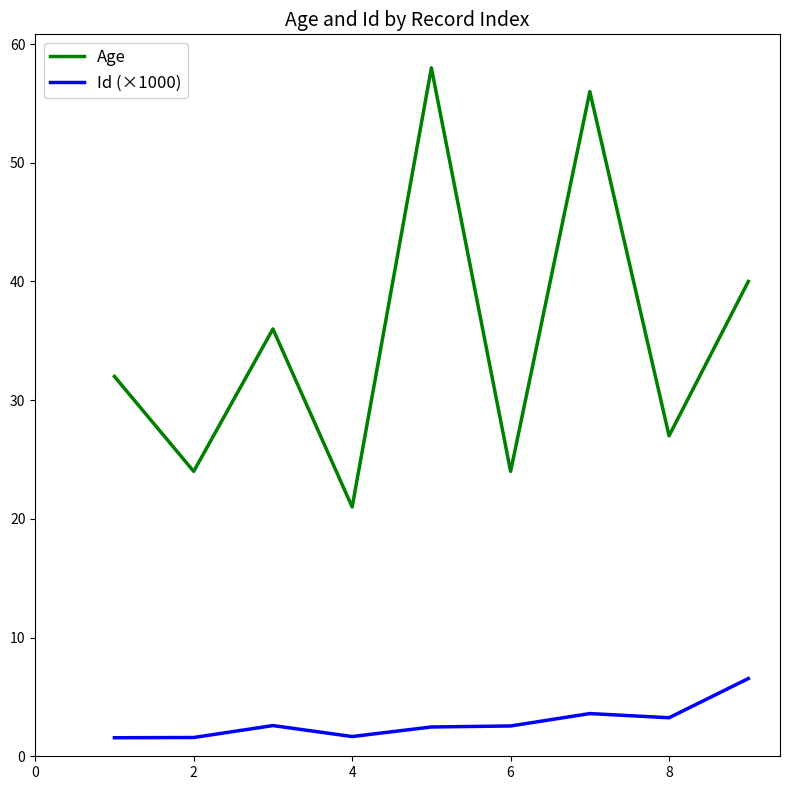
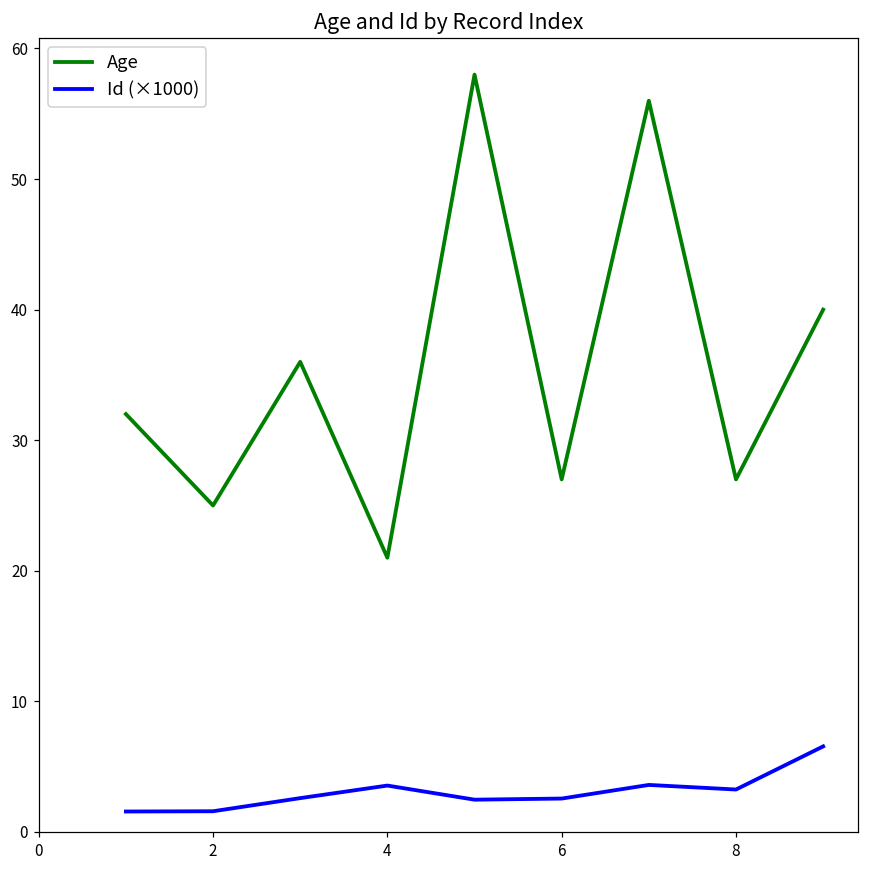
Age, 2: 24 -> 25
Id (×1000), 4: 1.7 -> 3.5
Age, 6: 24 -> 27
